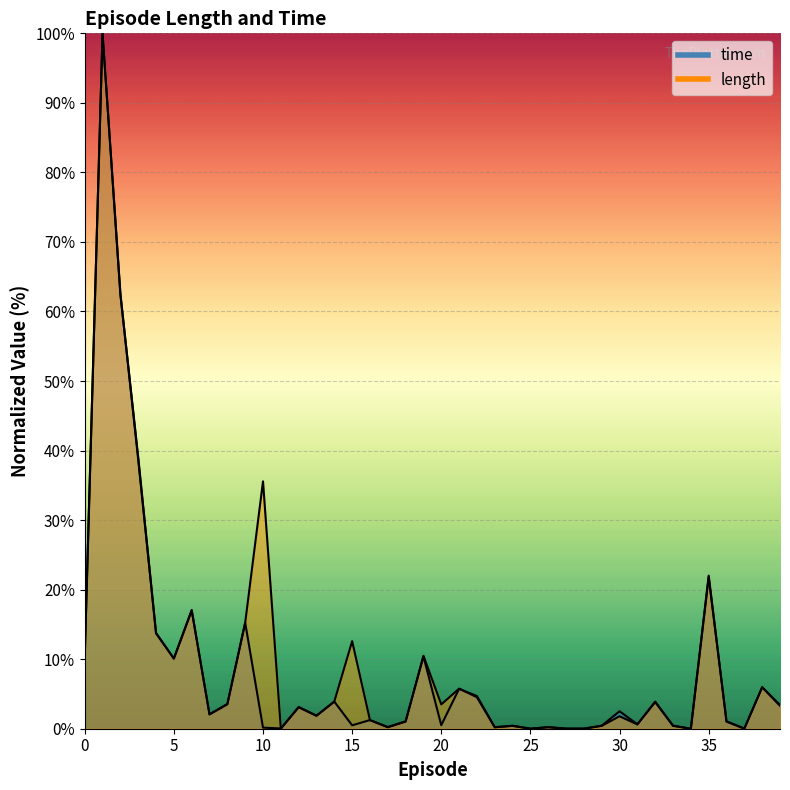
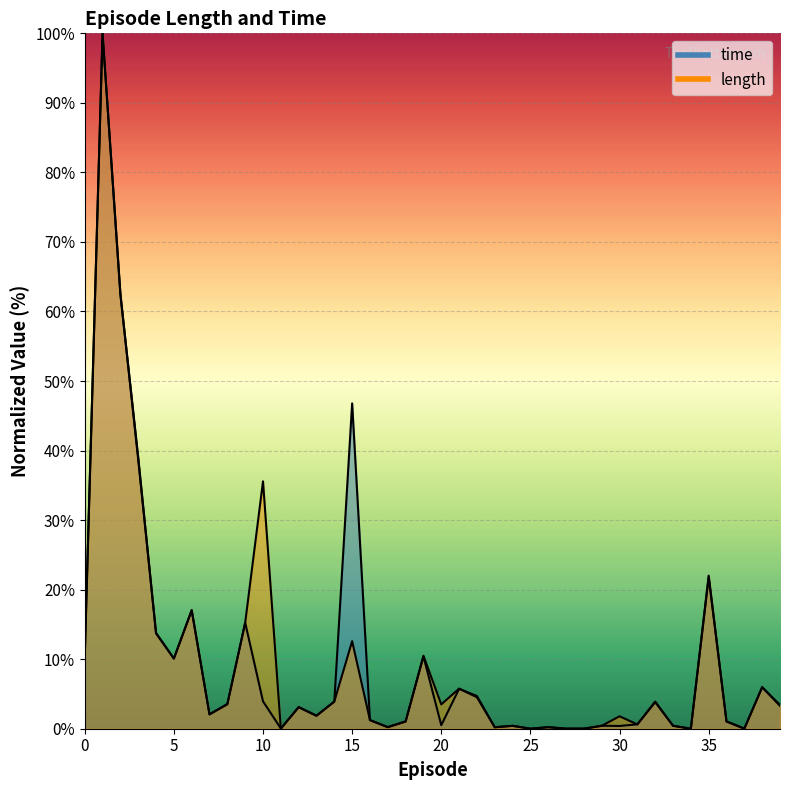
time, 10: 0% -> 4%
time, 15: 0% -> 47%
time, 30: 3% -> 0%
